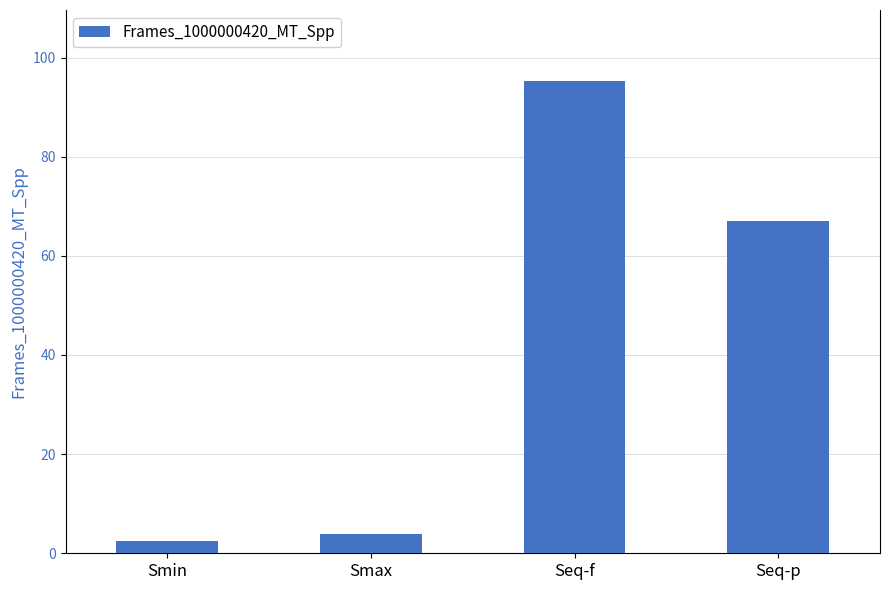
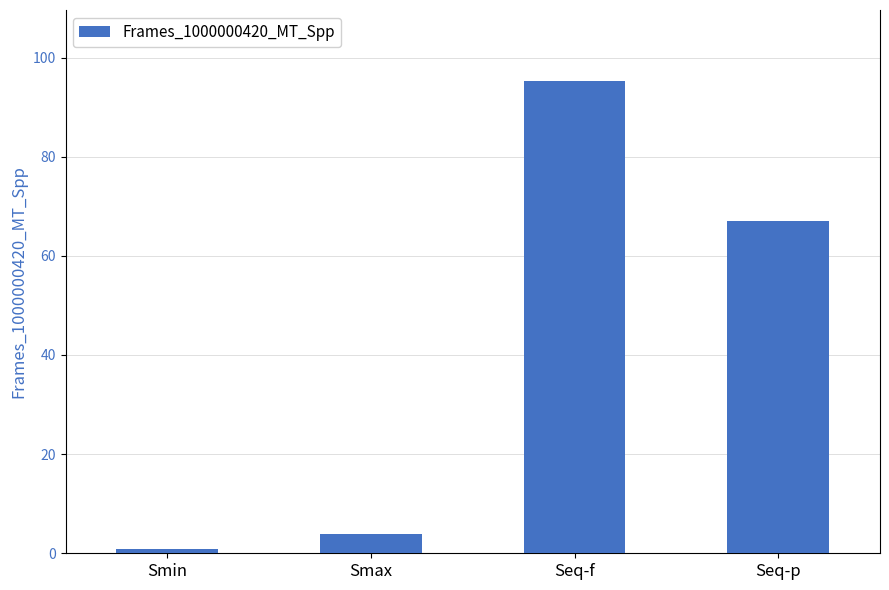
Smin: 2 -> 1
